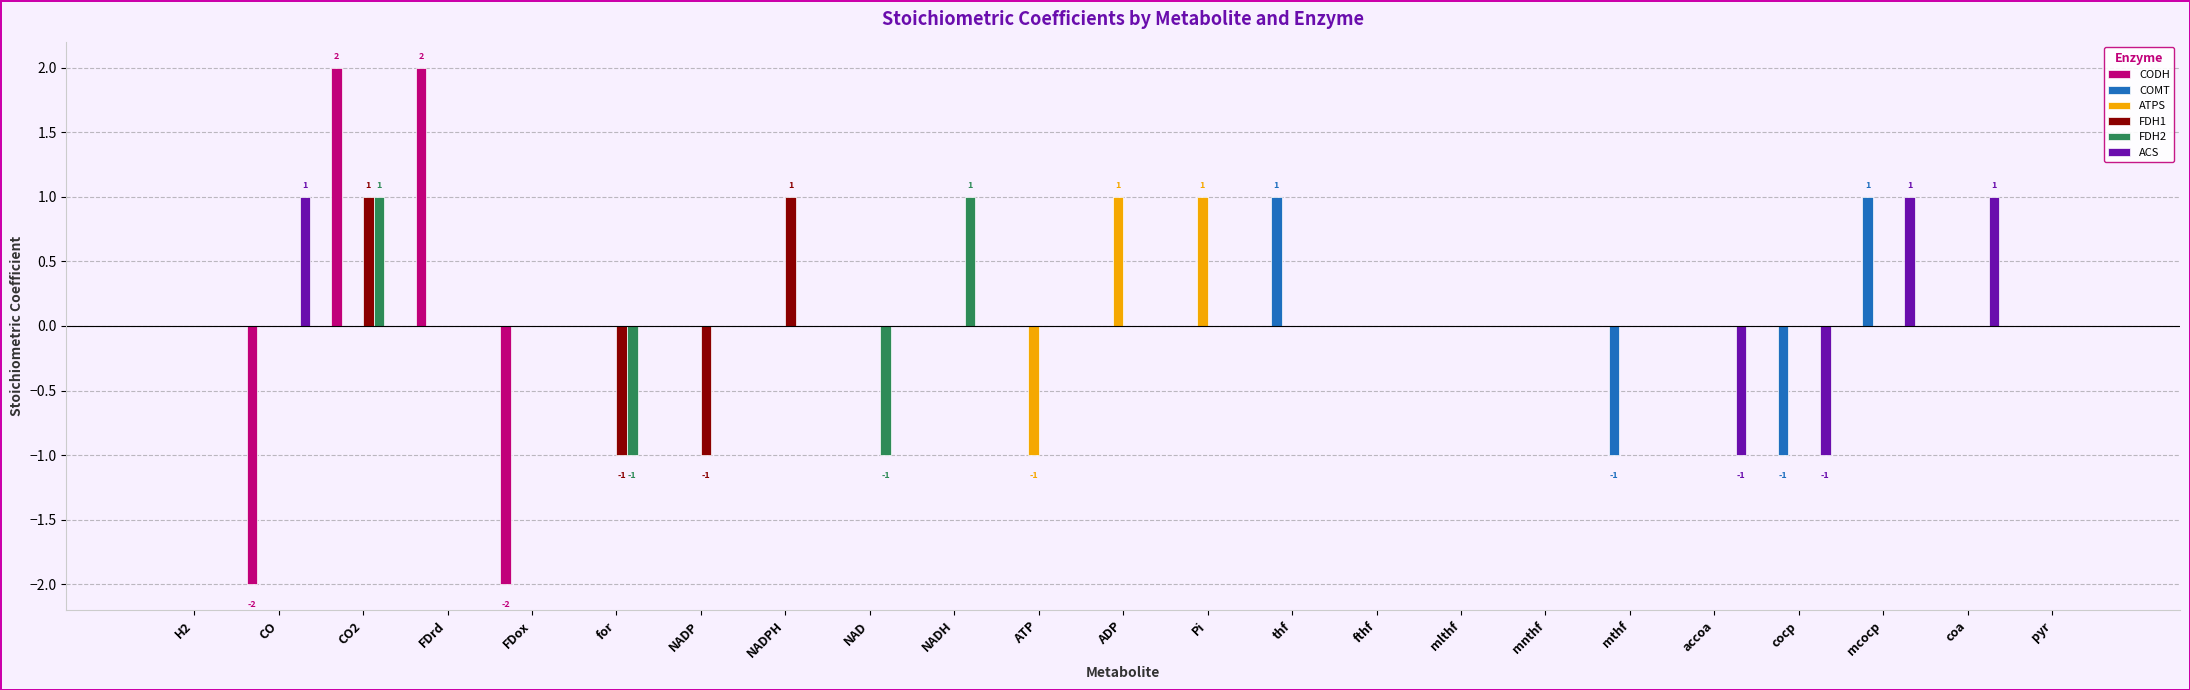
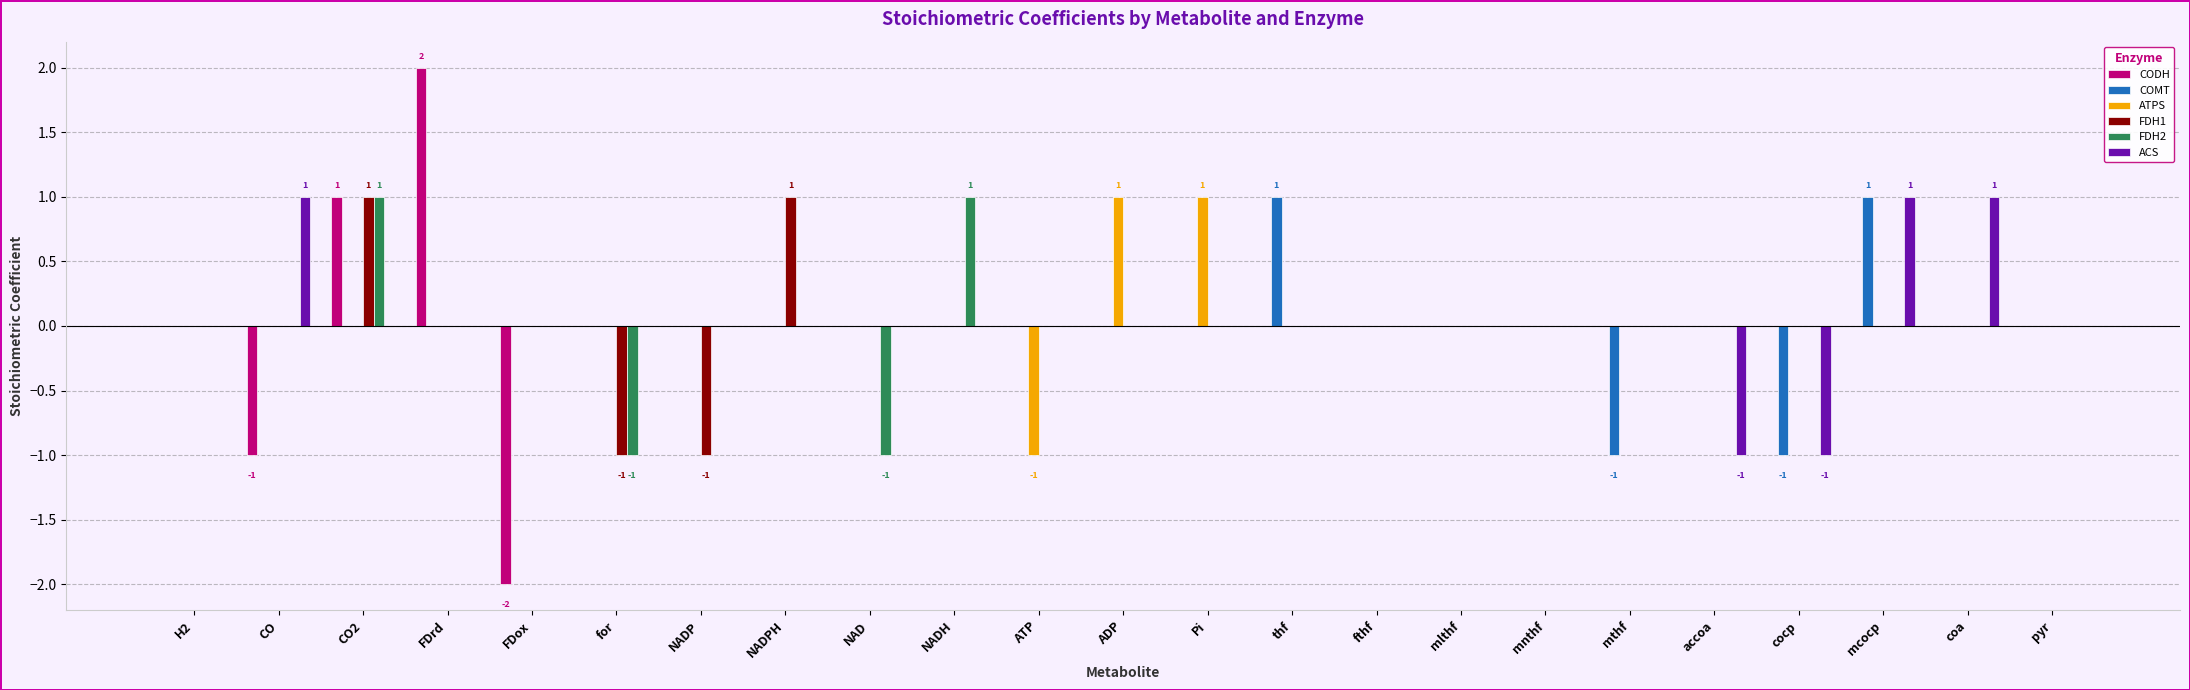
CODH, CO: -2 -> -1
CODH, CO2: 2 -> 1
